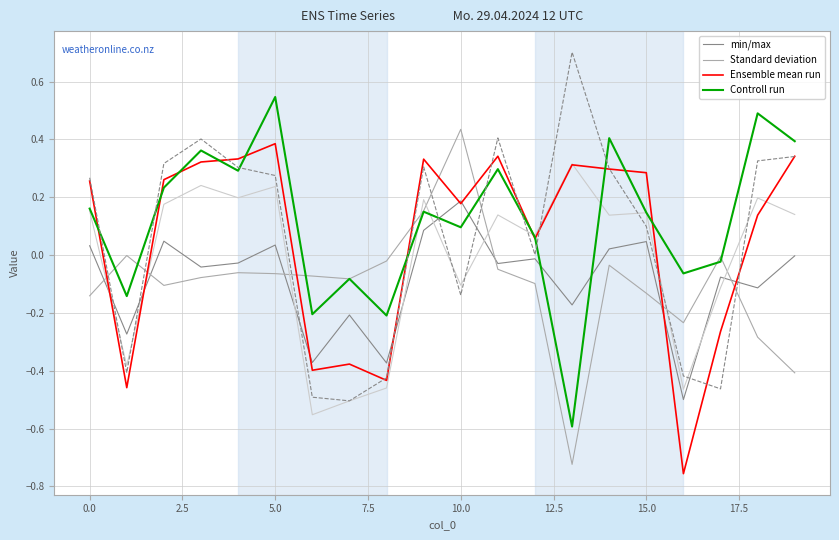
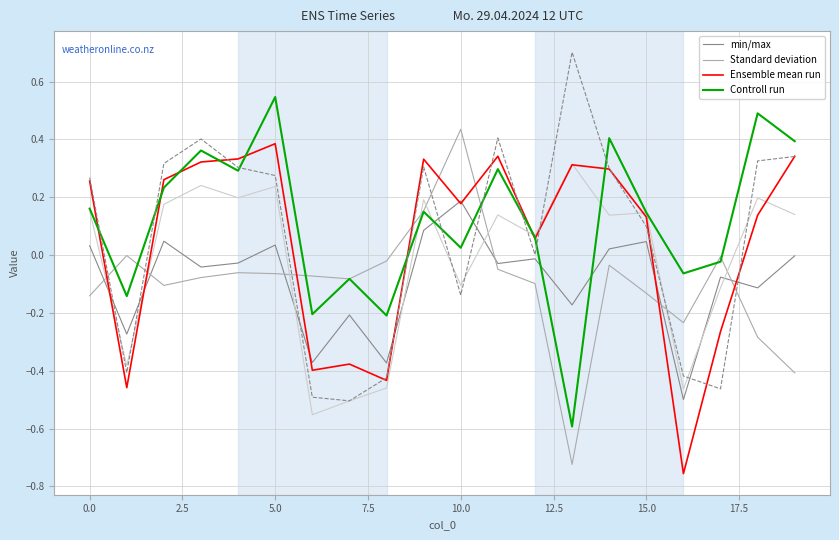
Controll run, 10.0: 0.10 -> 0.03
Ensemble mean run, 15.0: 0.28 -> 0.13
